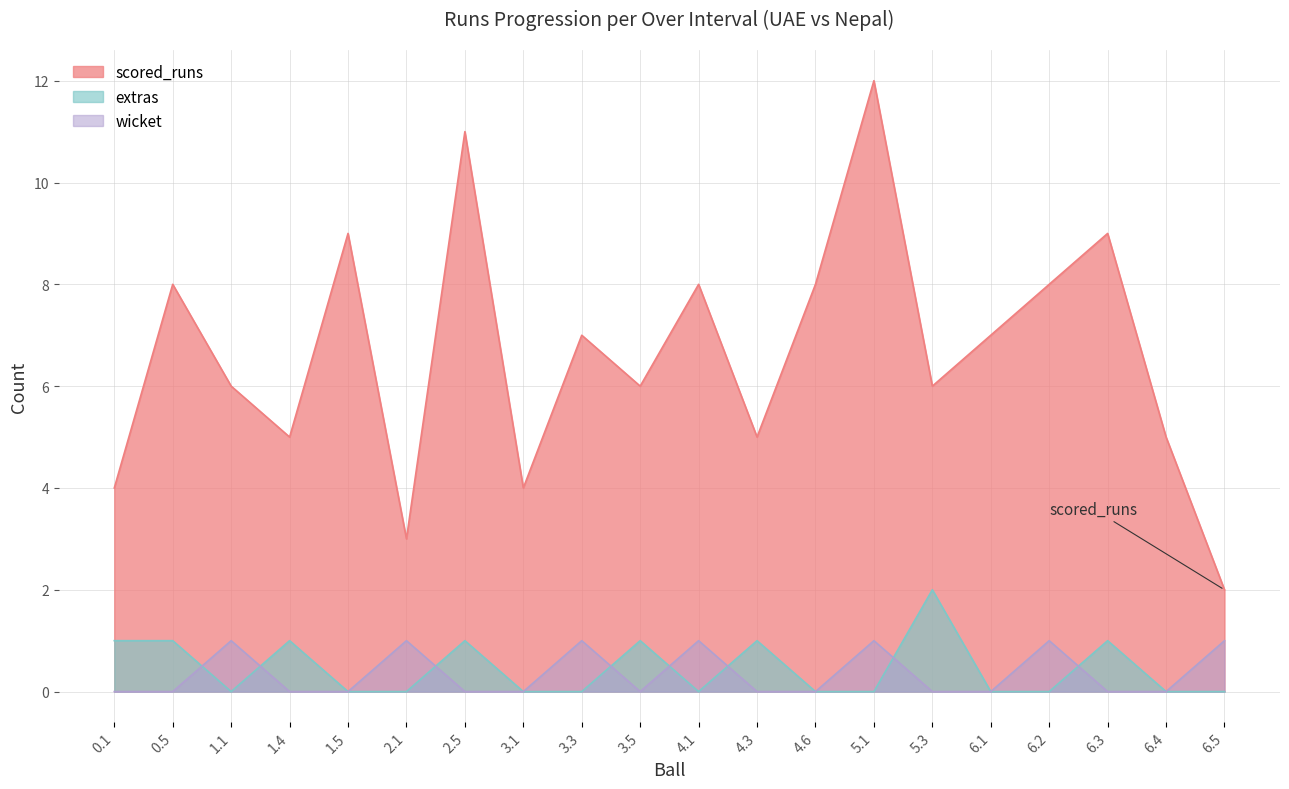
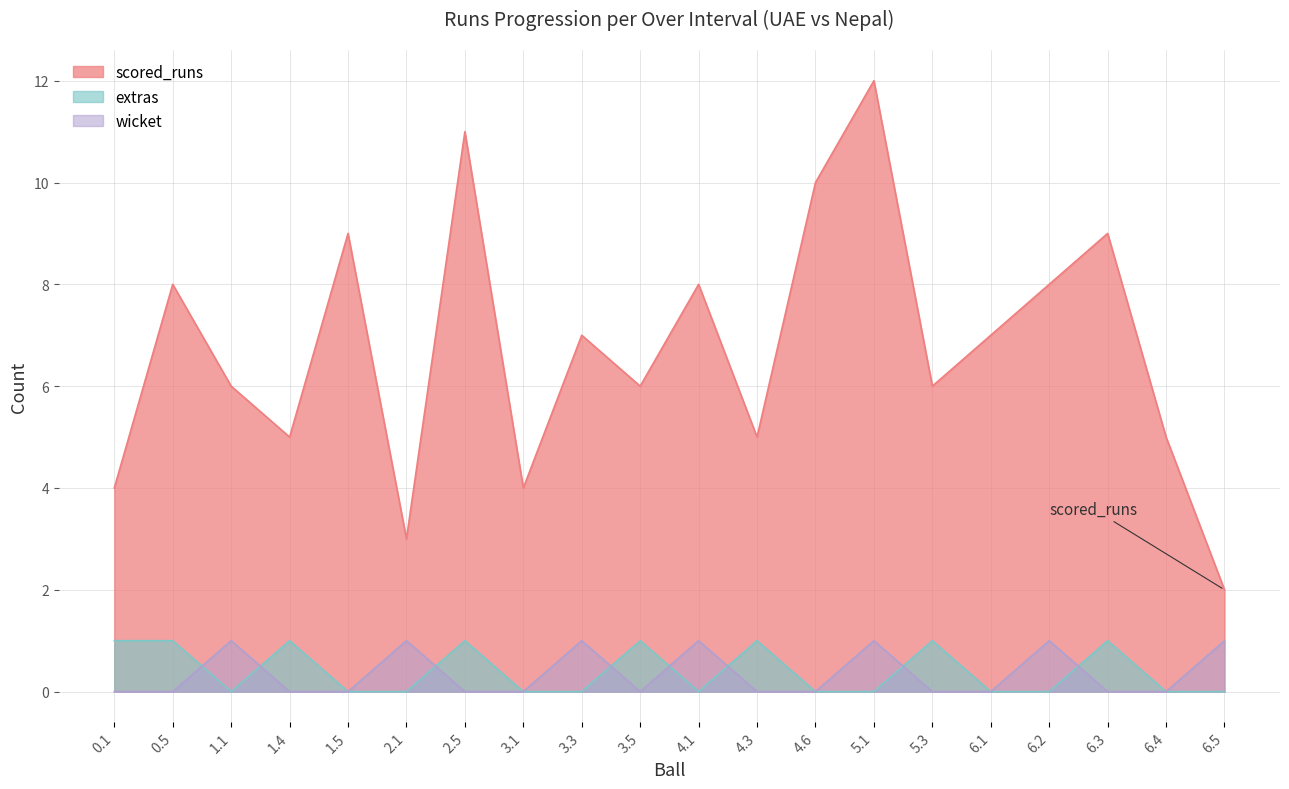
scored_runs, 4.6: 8 -> 10
extras, 5.3: 2 -> 1
